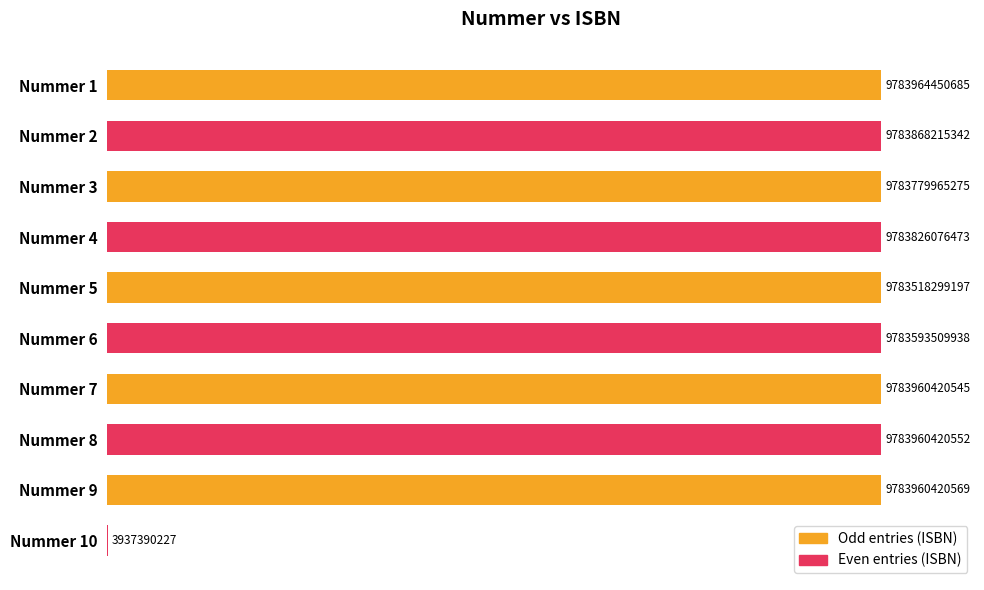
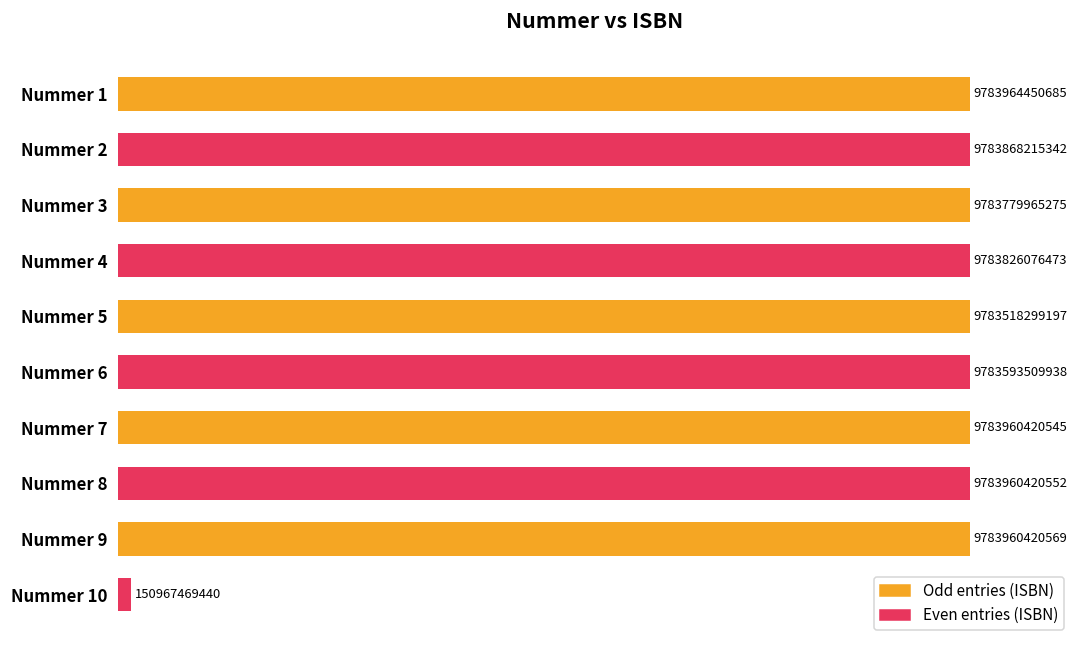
Nummer 10: 3937390227 -> 150967469440
